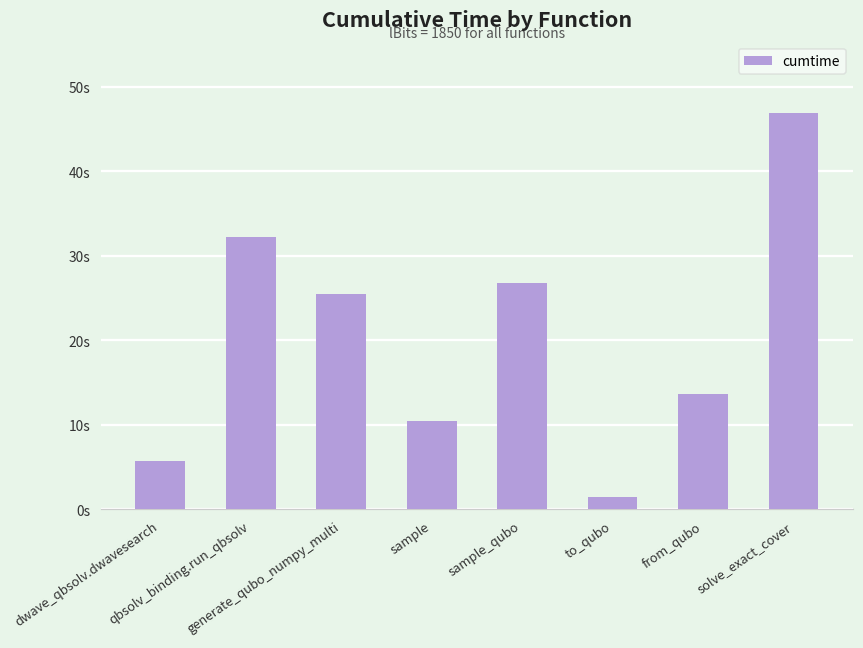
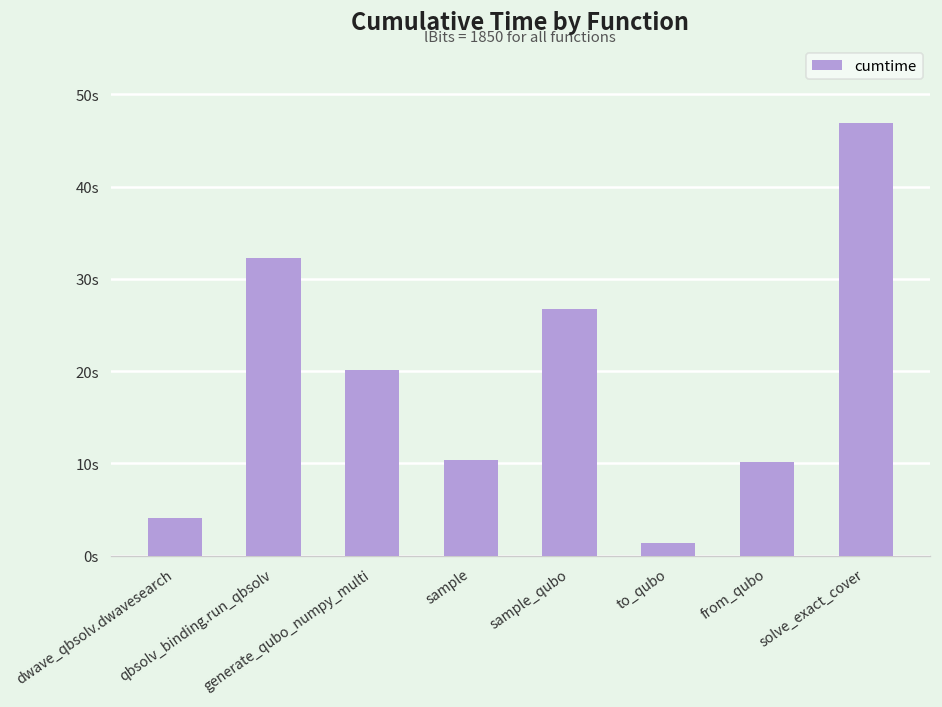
dwave_qbsolv.dwavesearch: 6s -> 4s
generate_qubo_numpy_multi: 25s -> 20s
from_qubo: 14s -> 10s
